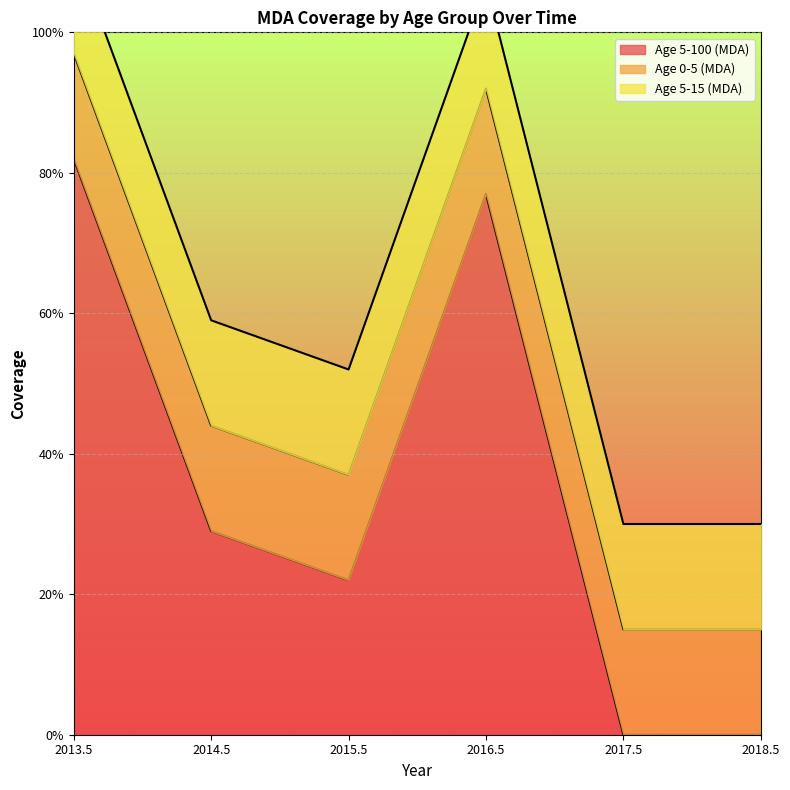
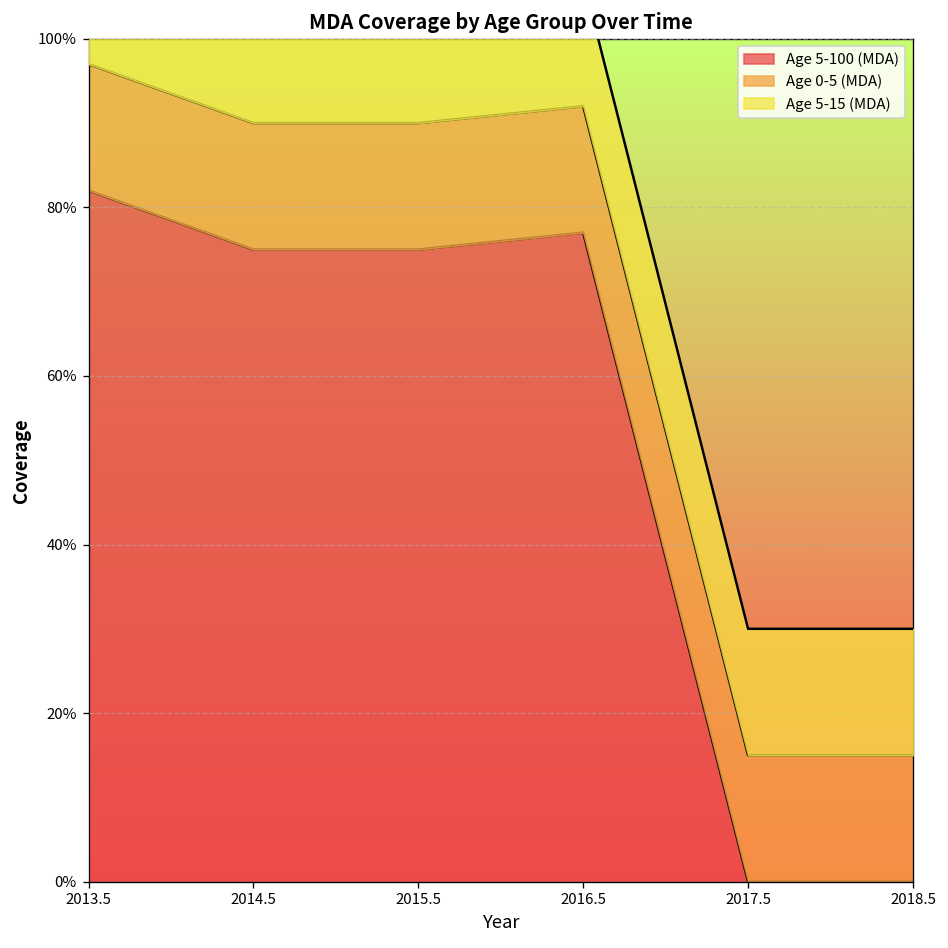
Age 5-100 (MDA), 2014.5: 29% -> 75%
Age 5-100 (MDA), 2015.5: 22% -> 75%
